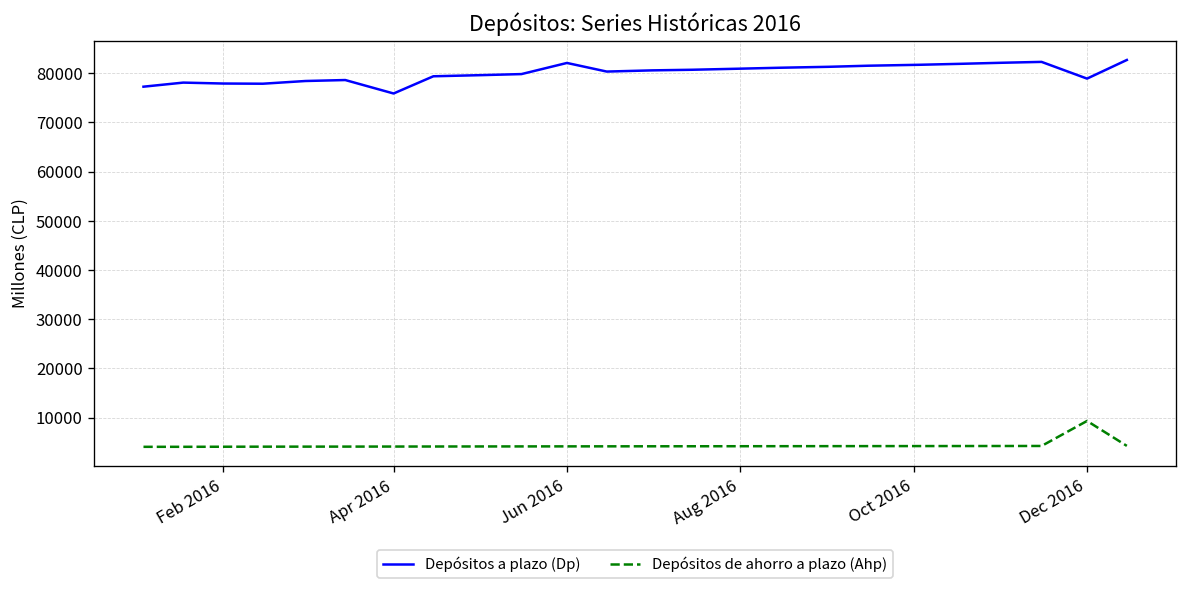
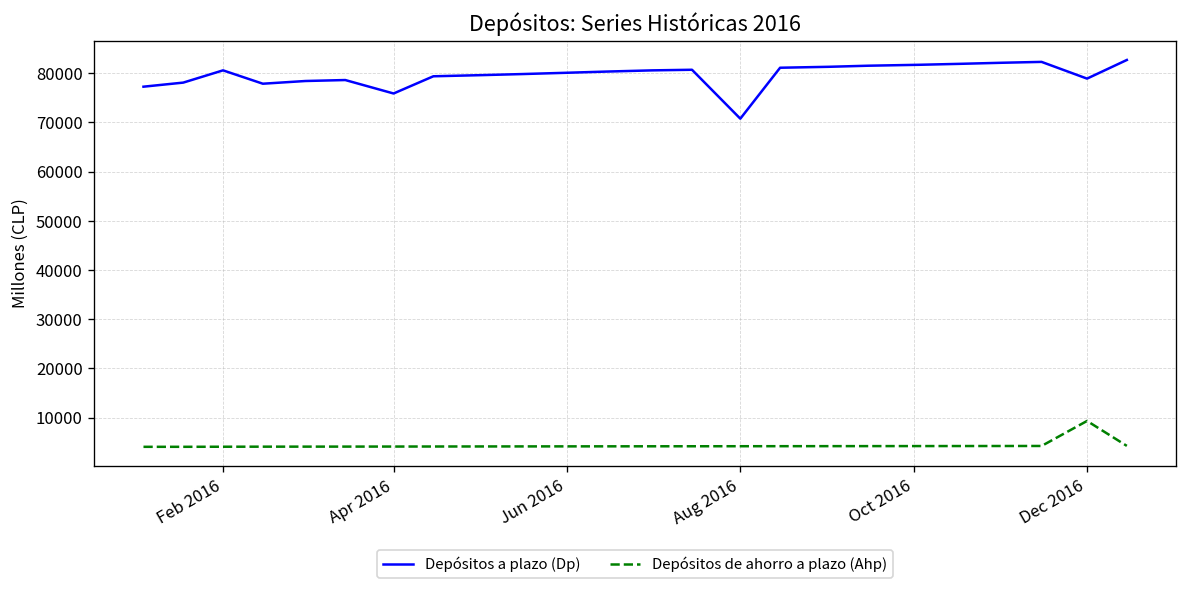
Depósitos a plazo (Dp), Feb 2016: 78000 -> 81000
Depósitos a plazo (Dp), Jun 2016: 82000 -> 80000
Depósitos a plazo (Dp), Aug 2016: 81000 -> 71000
